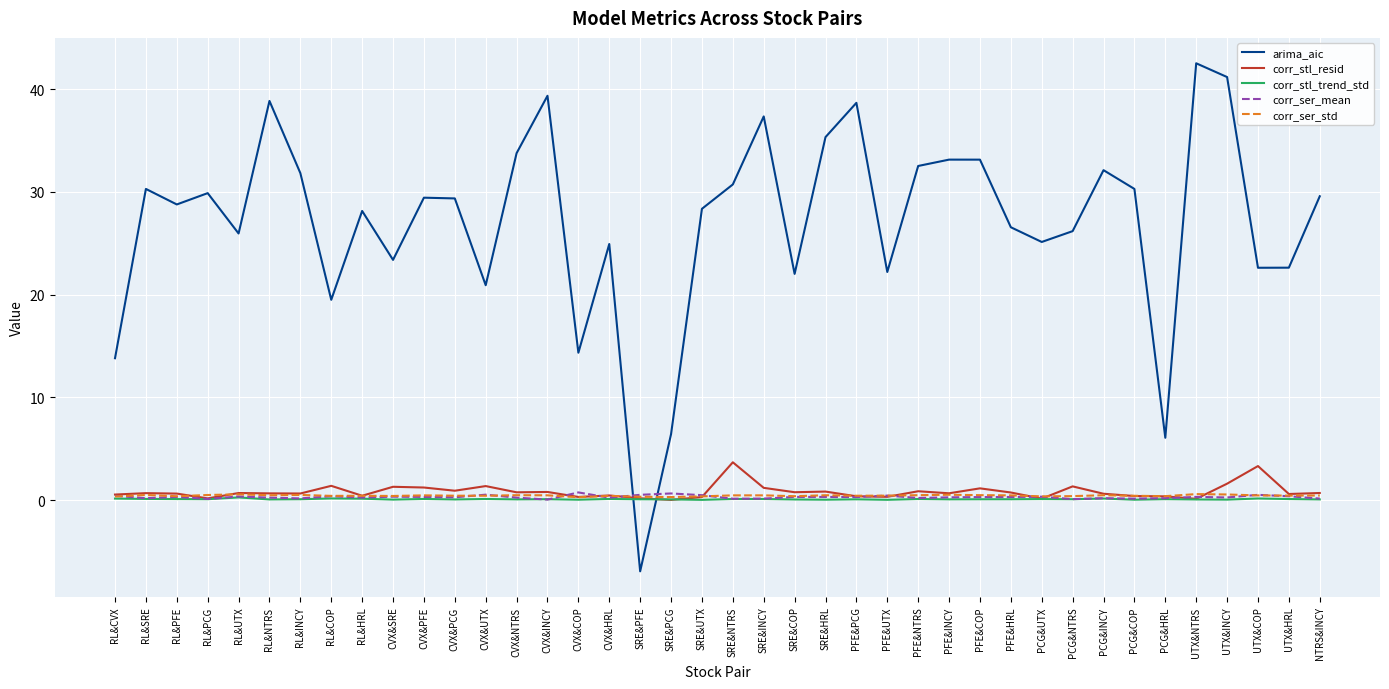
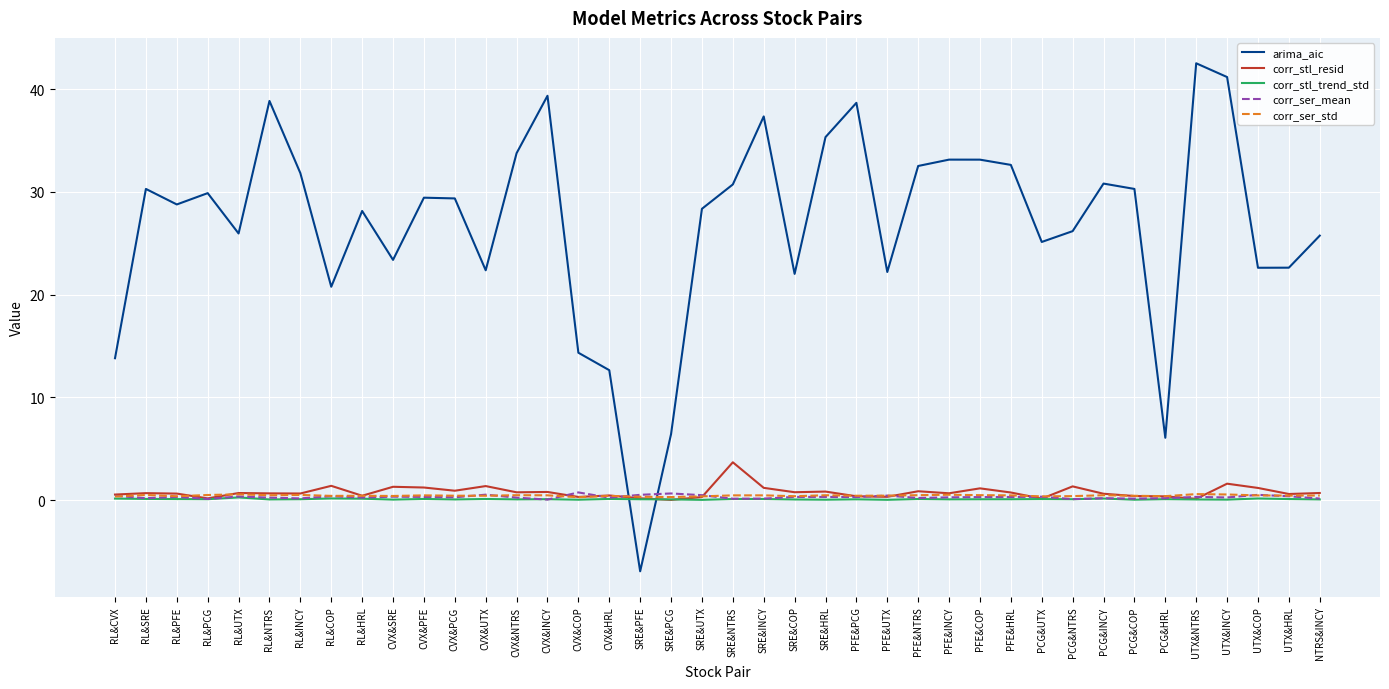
arima_aic, RL&COP: 19.5 -> 20.8
arima_aic, CVX&UTX: 20.9 -> 22.4
arima_aic, CVX&HRL: 24.9 -> 12.6
arima_aic, PFE&HRL: 26.6 -> 32.6
arima_aic, PCG&INCY: 32.1 -> 30.8
corr_stl_resid, UTX&COP: 3.3 -> 1.2
arima_aic, NTRS&INCY: 29.6 -> 25.7
